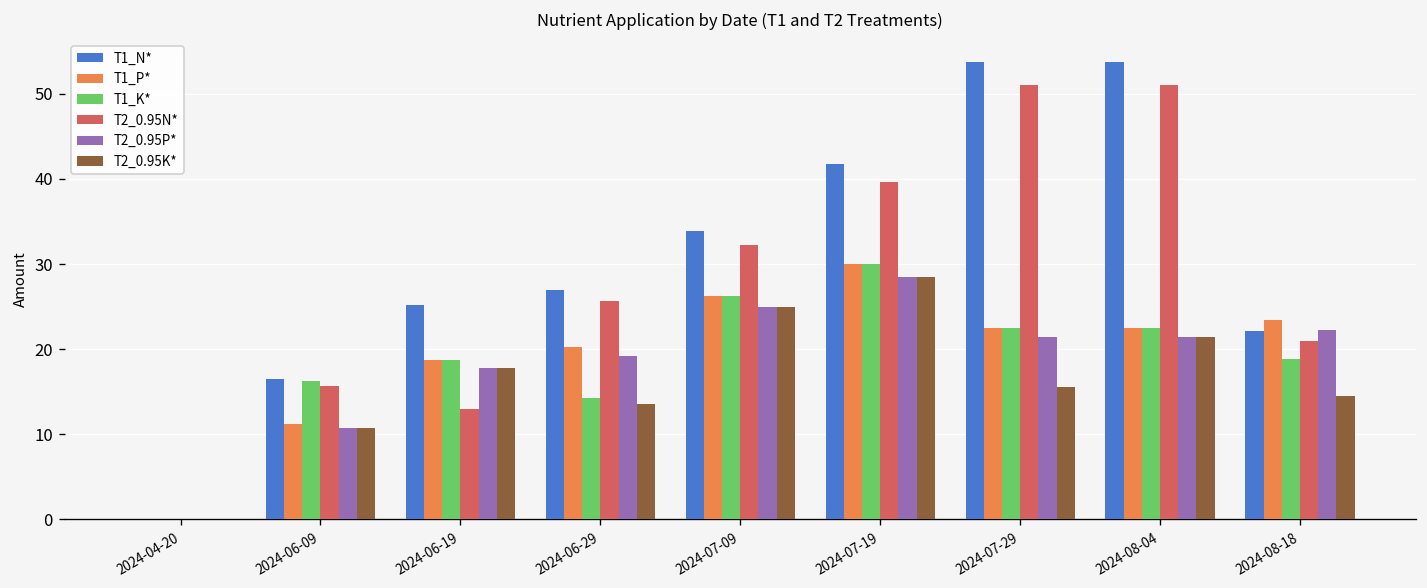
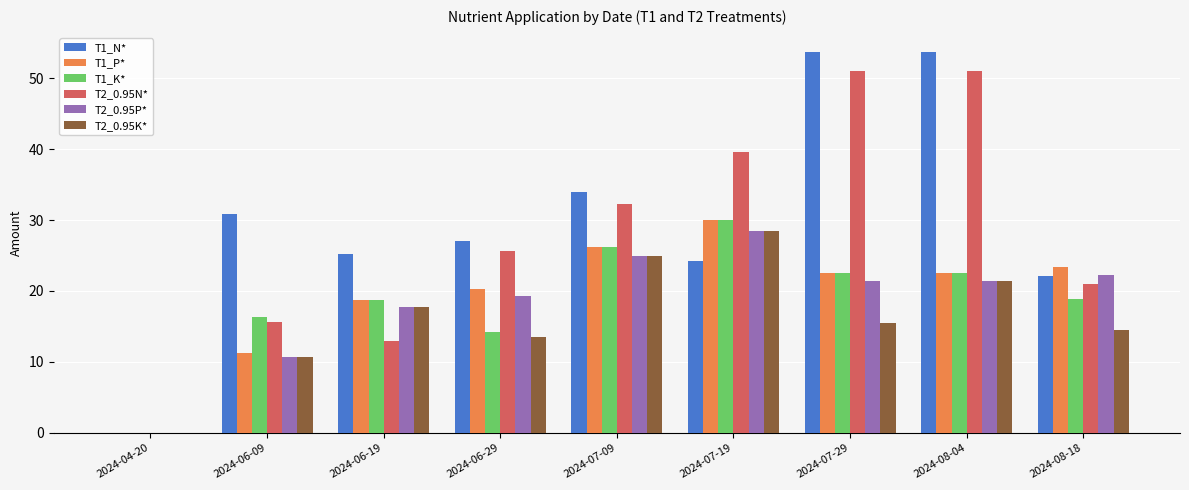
T1_N*, 2024-06-09: 17 -> 31
T1_N*, 2024-07-19: 42 -> 24
